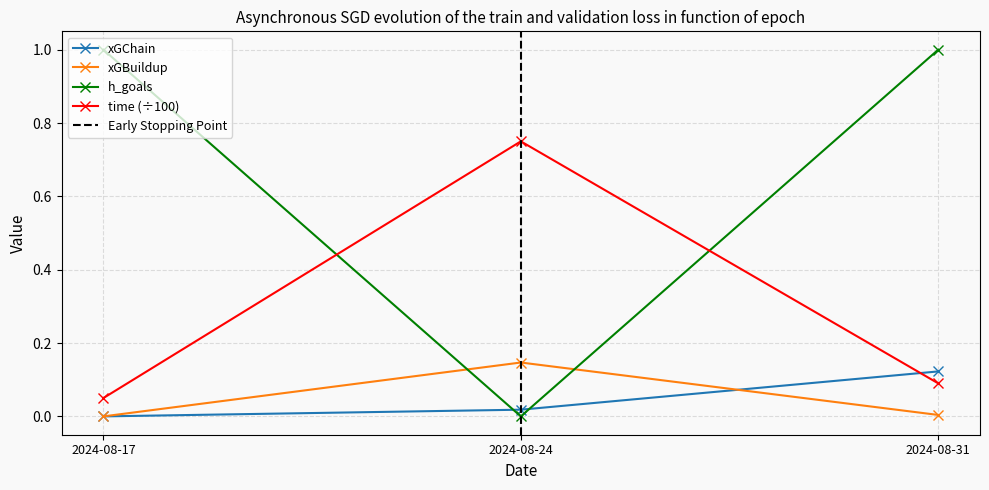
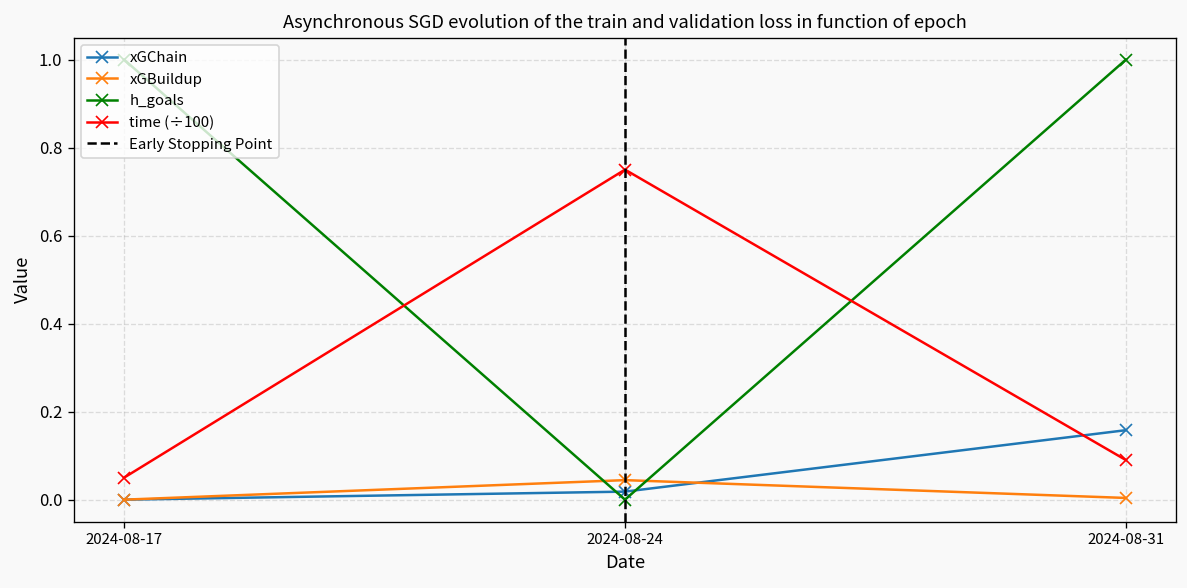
xGBuildup, 2024-08-24: 0.15 -> 0.04
xGChain, 2024-08-31: 0.12 -> 0.16
